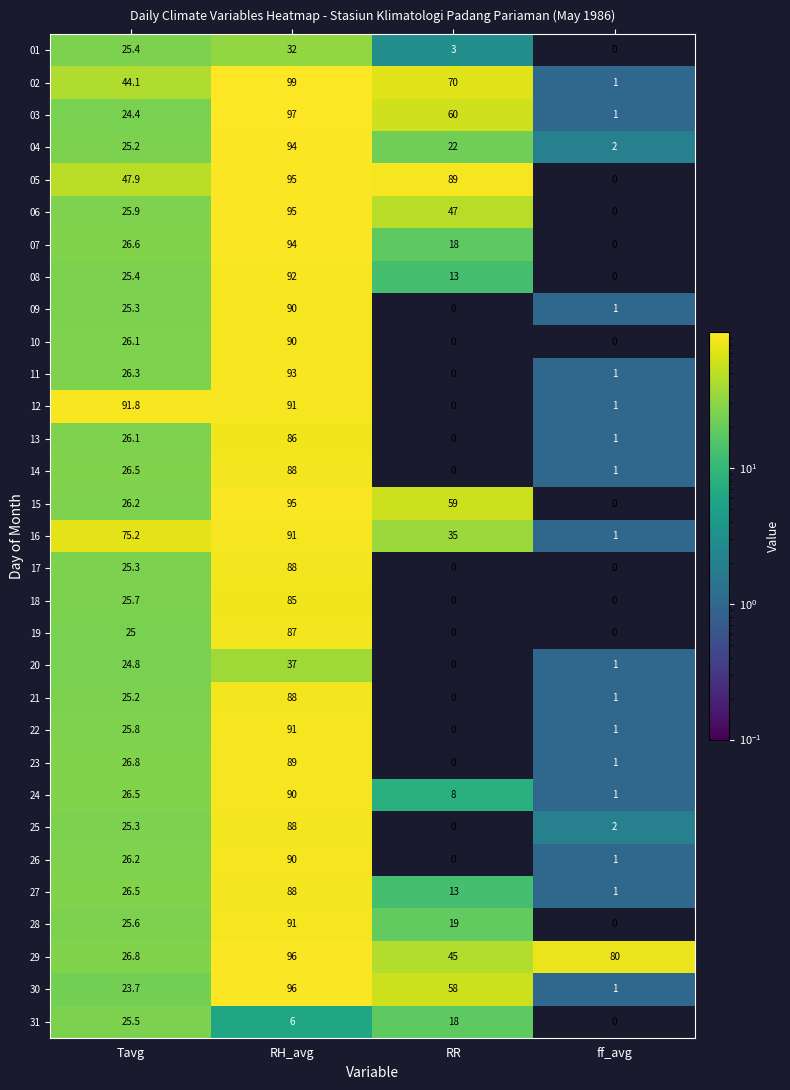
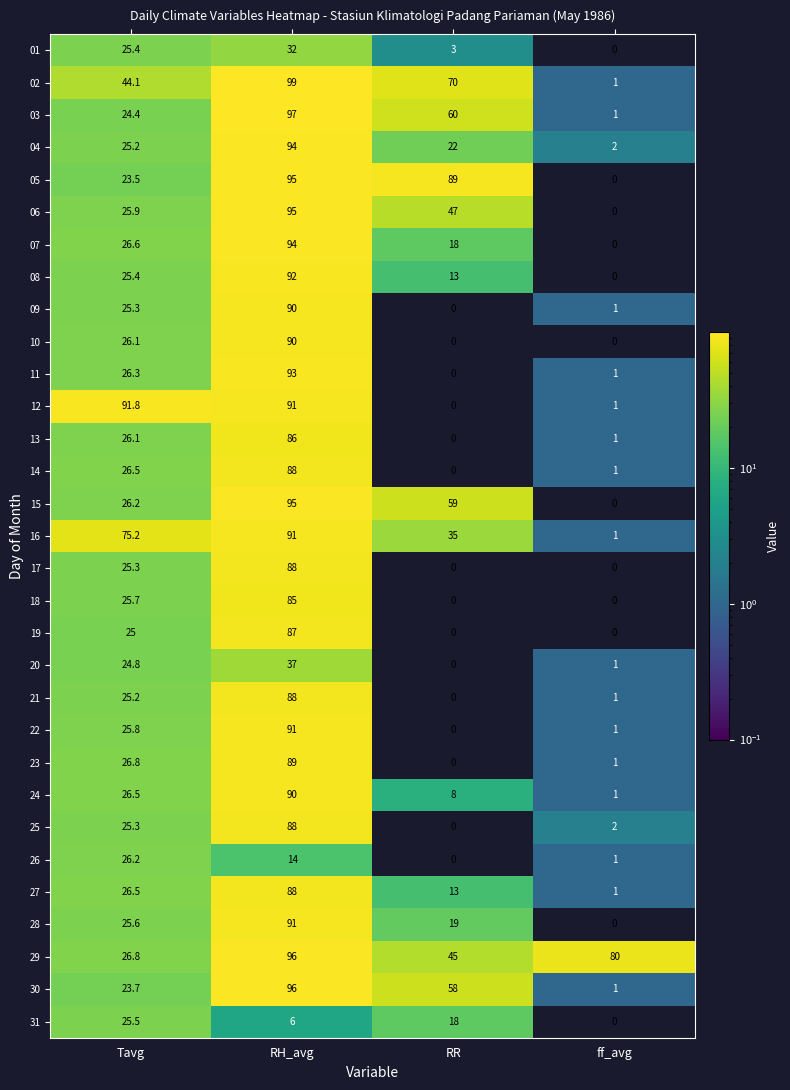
05, Tavg: 47.9 -> 23.5
26, RH_avg: 90 -> 14
